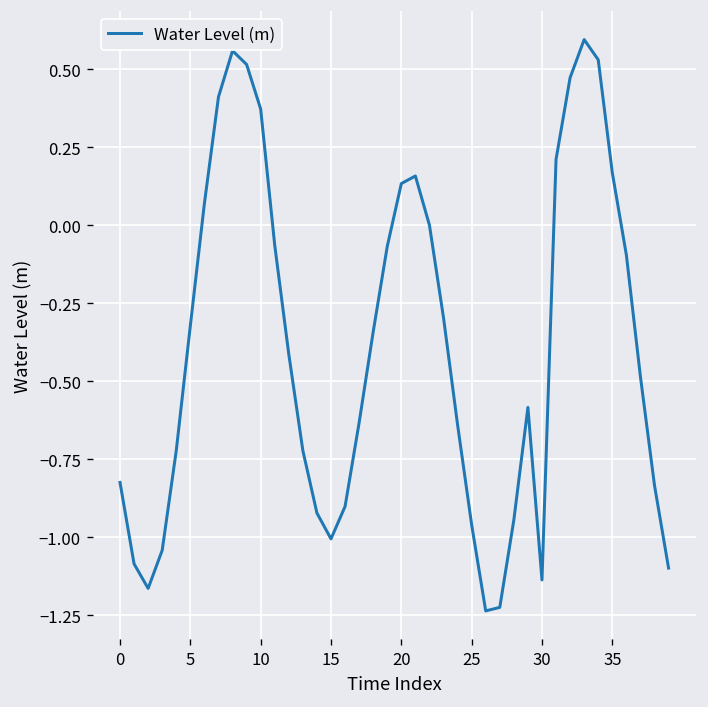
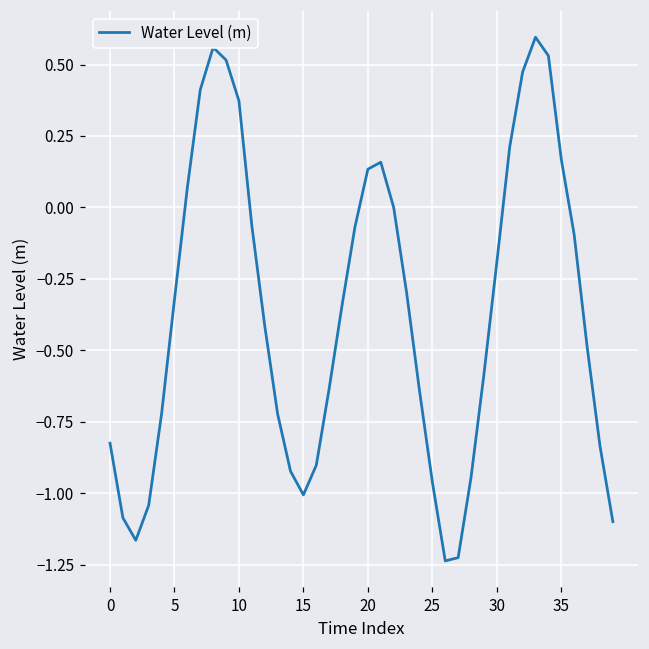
30: -1.14 -> -0.19
